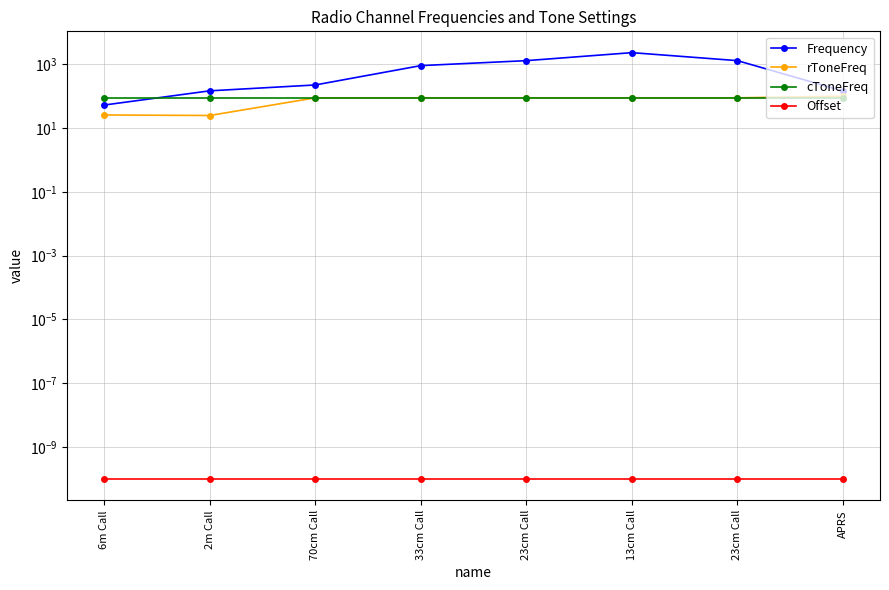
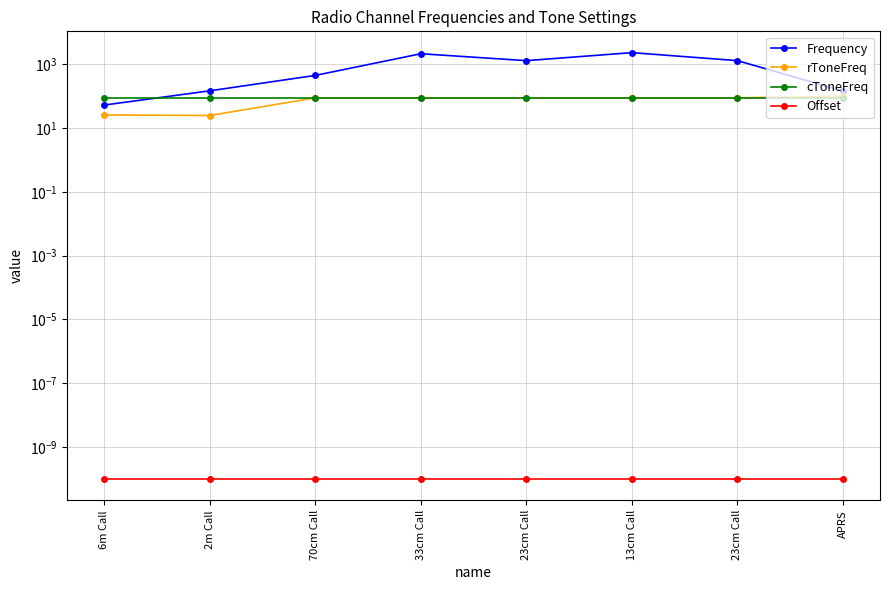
Frequency, 70cm Call: 200 -> 400
Frequency, 33cm Call: 900 -> 2000
